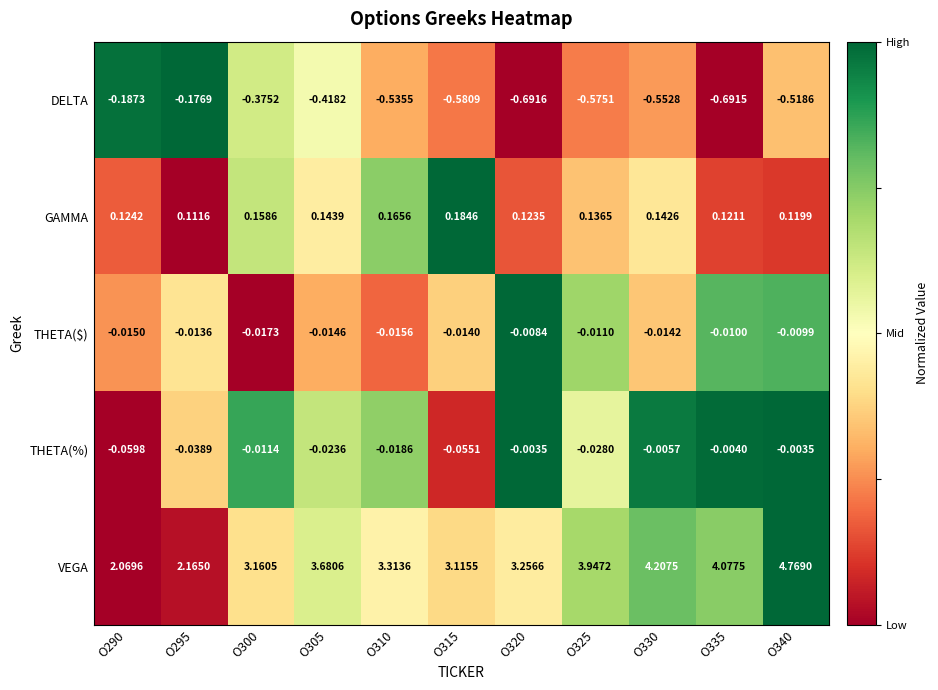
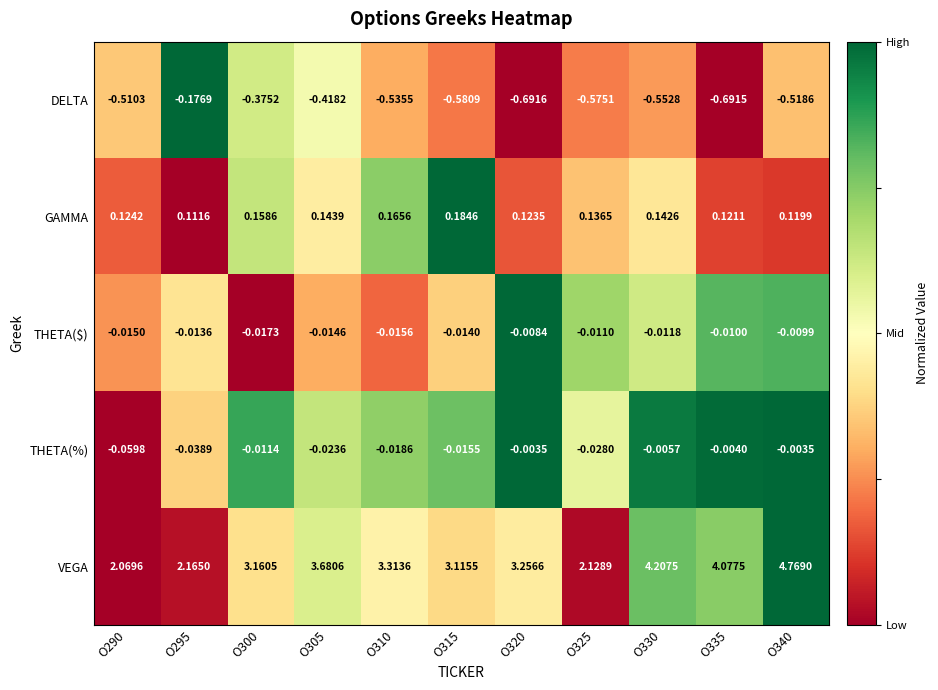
DELTA, O290: -0.1873 -> -0.5103
THETA($), O330: -0.0142 -> -0.0118
THETA(%), O315: -0.0551 -> -0.0155
VEGA, O325: 3.9472 -> 2.1289
